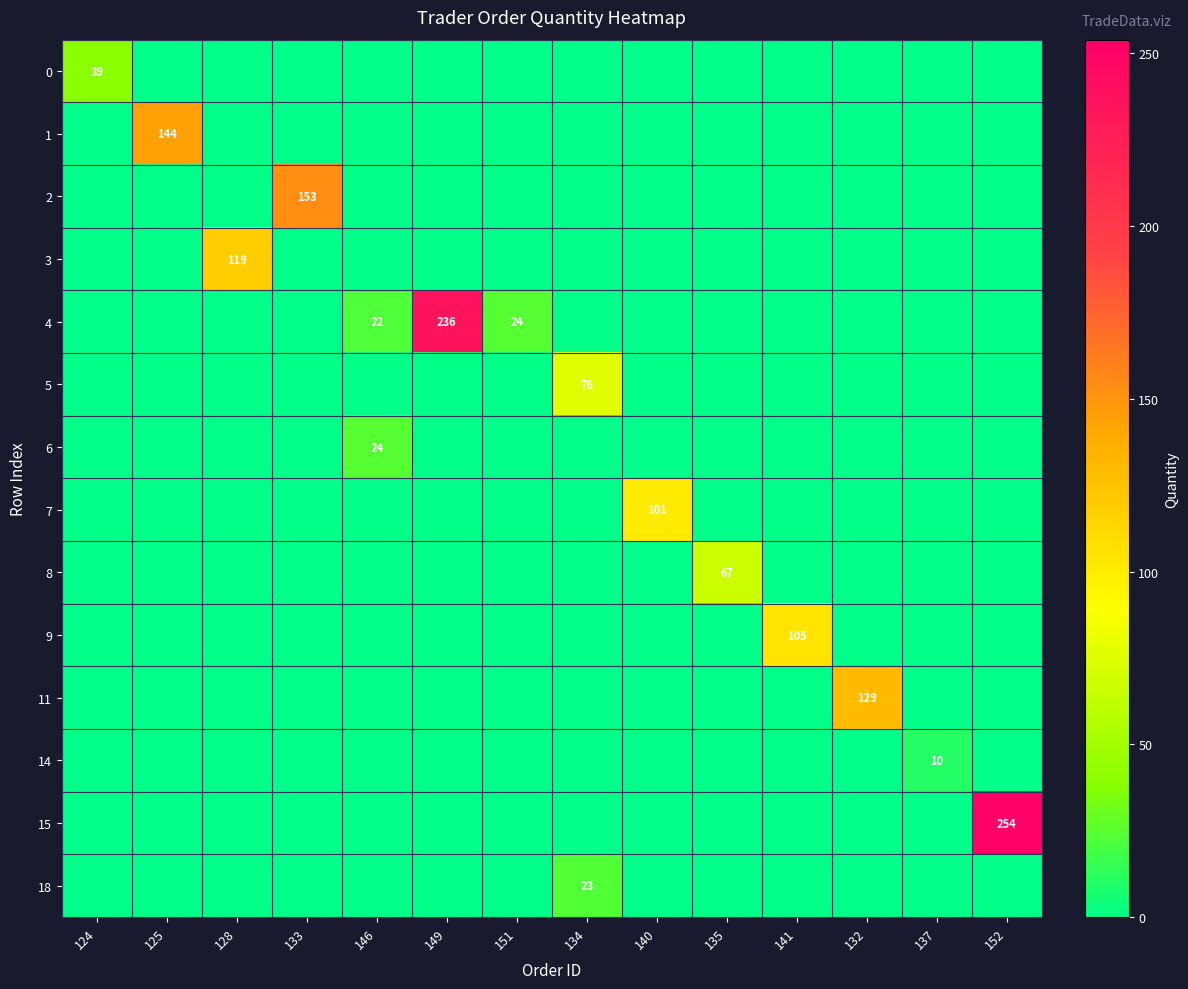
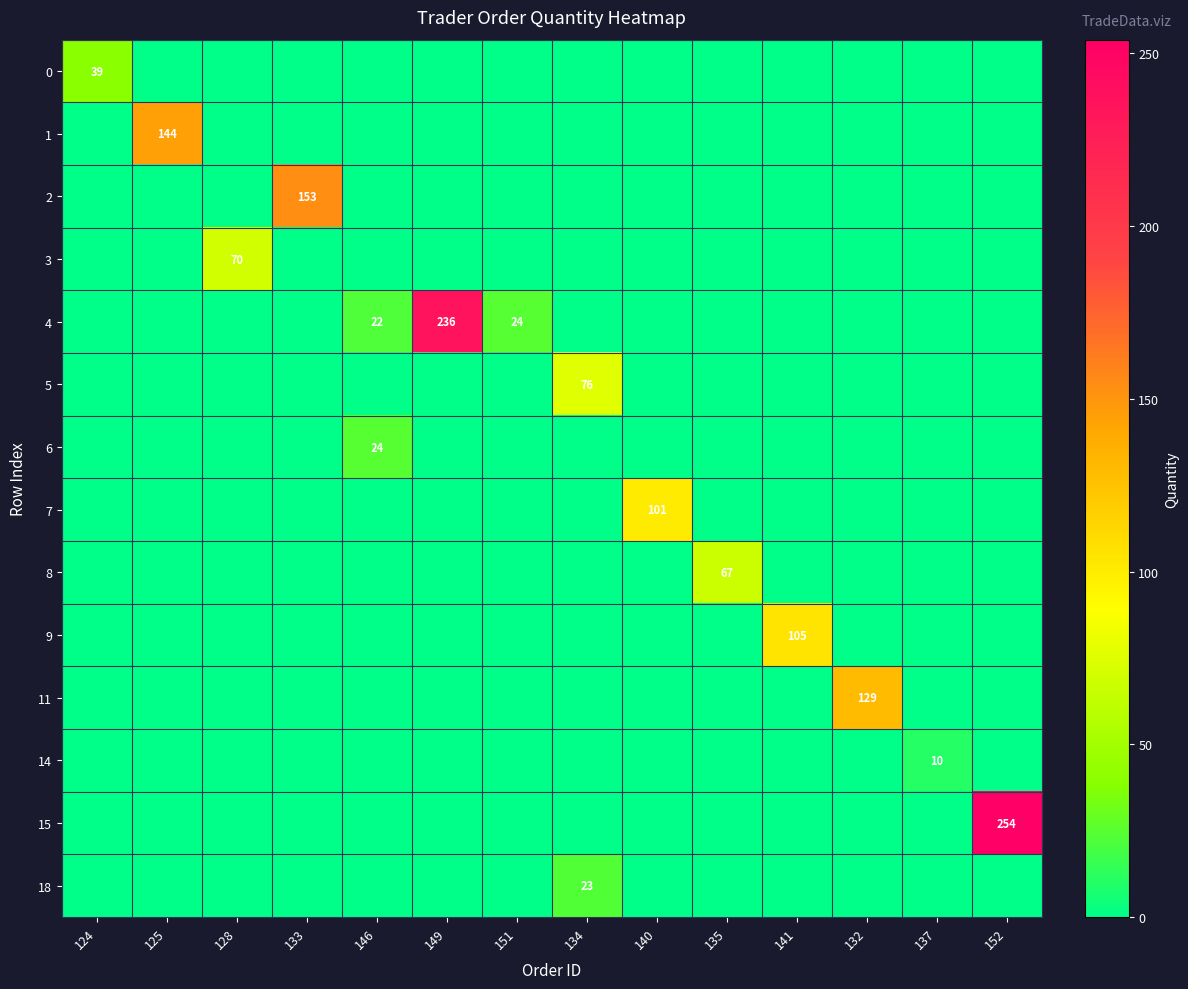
3, 128: 119 -> 70
